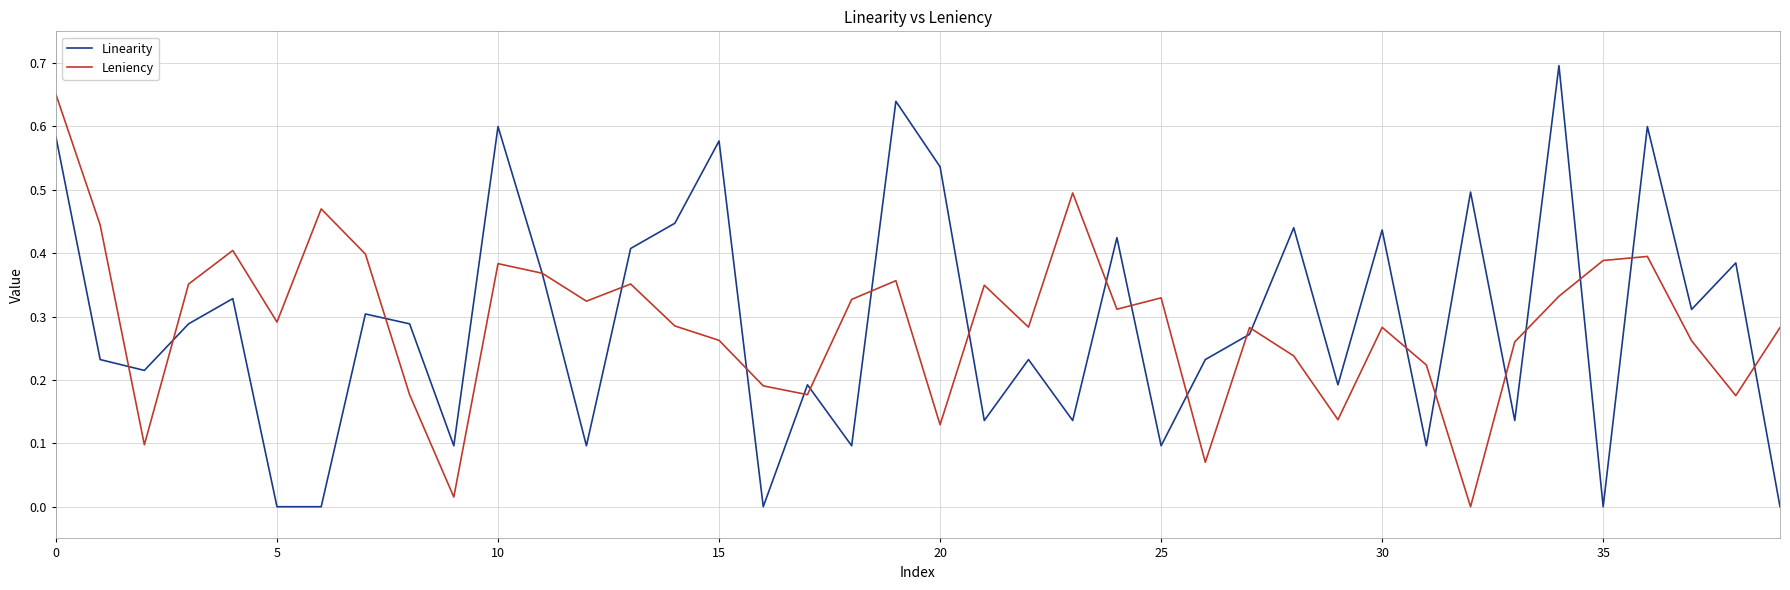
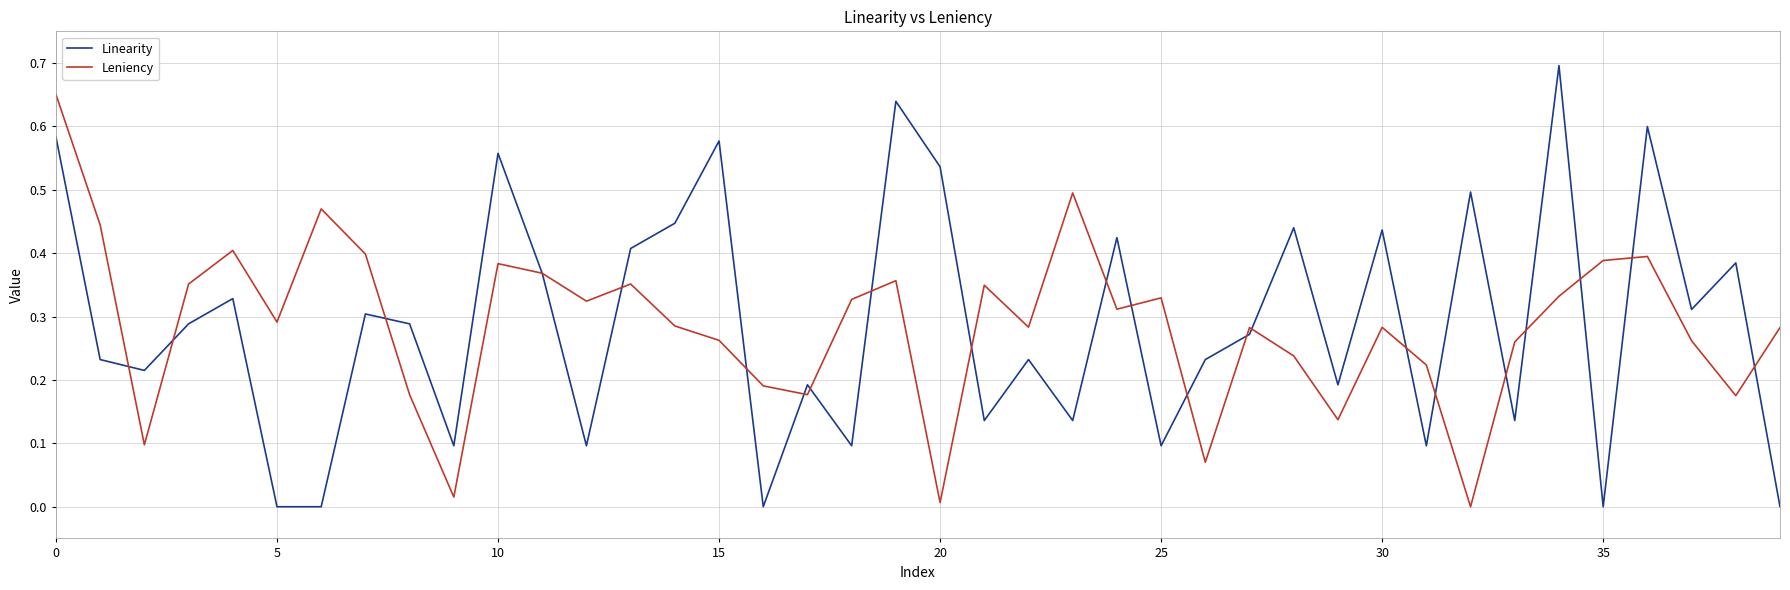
Linearity, 10: 0.60 -> 0.56
Leniency, 20: 0.13 -> 0.01
